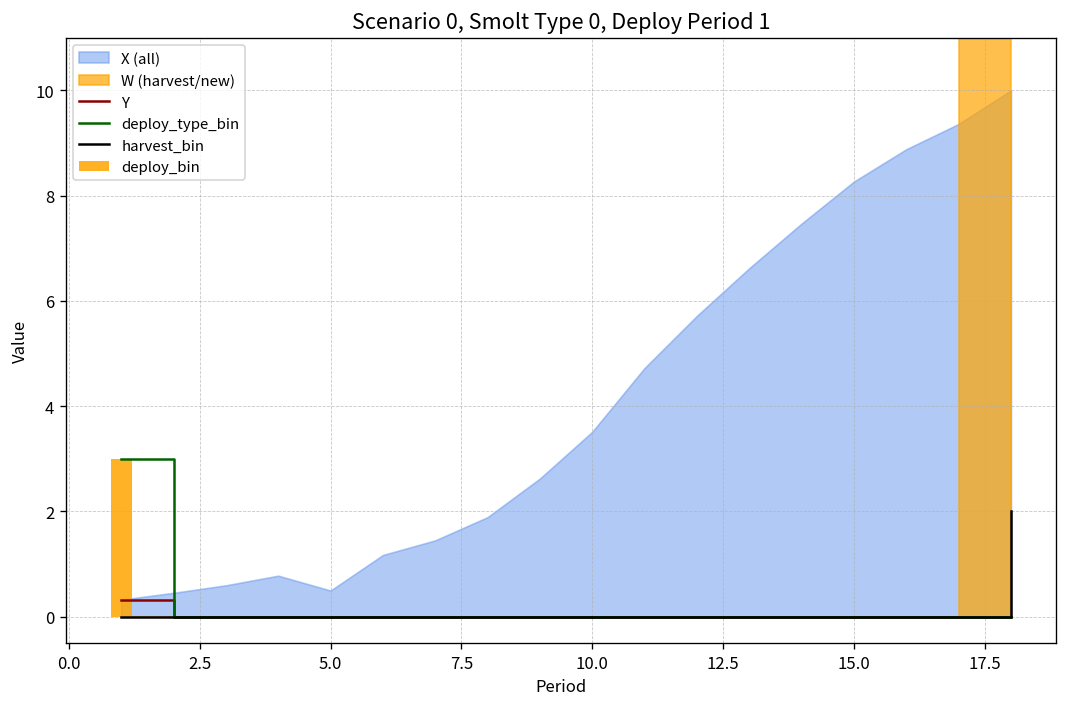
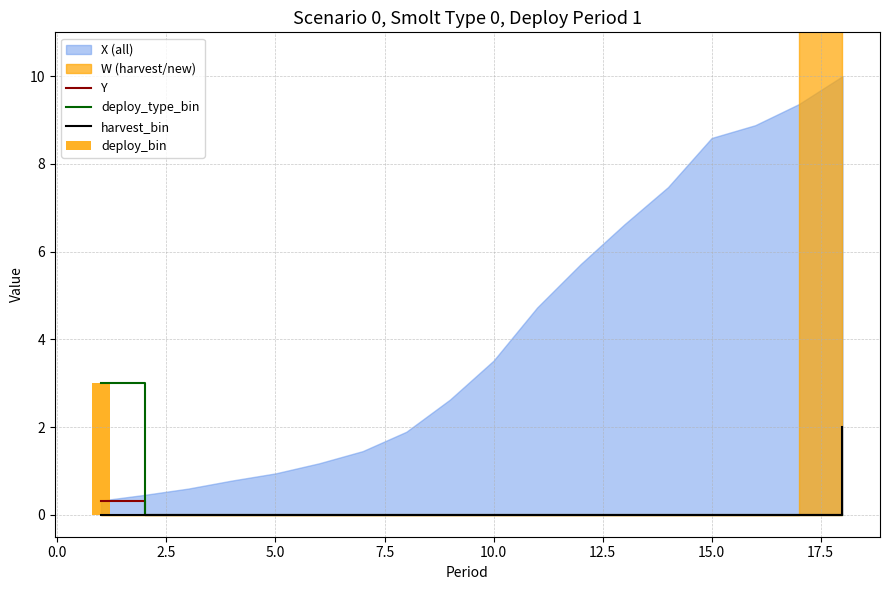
X (all), 5.0: 0.5 -> 0.9
X (all), 15.0: 8.3 -> 8.6
